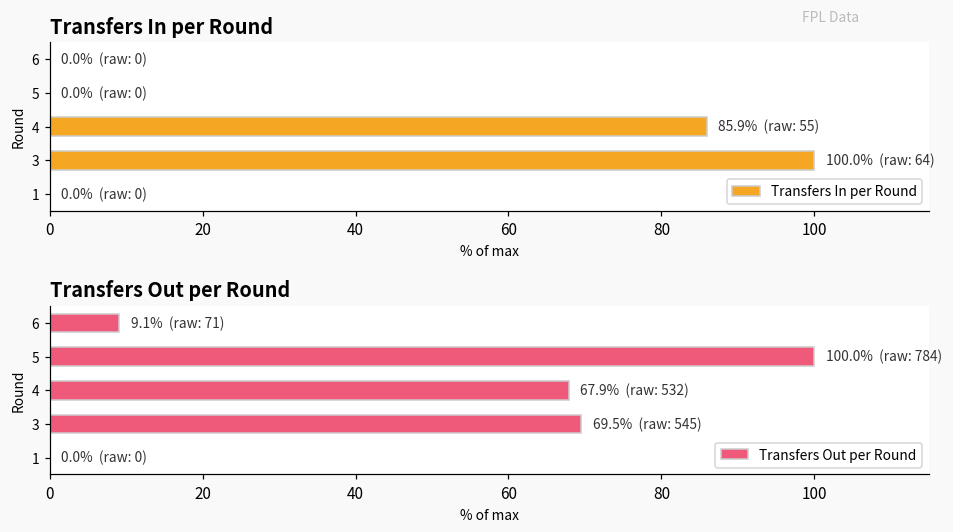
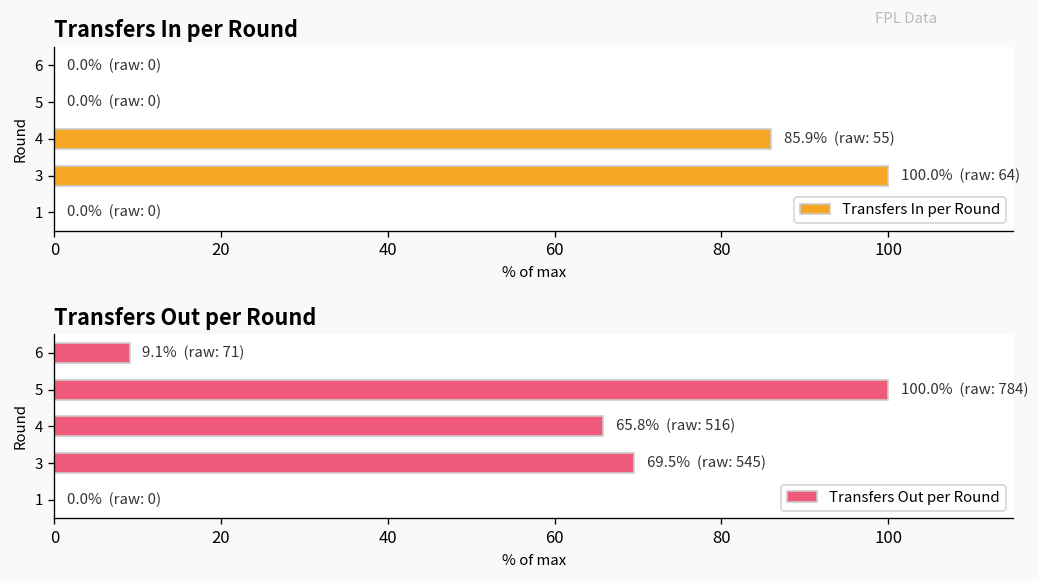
Transfers Out per Round, 4: 67.9% (raw: 532) -> 65.8% (raw: 516)
